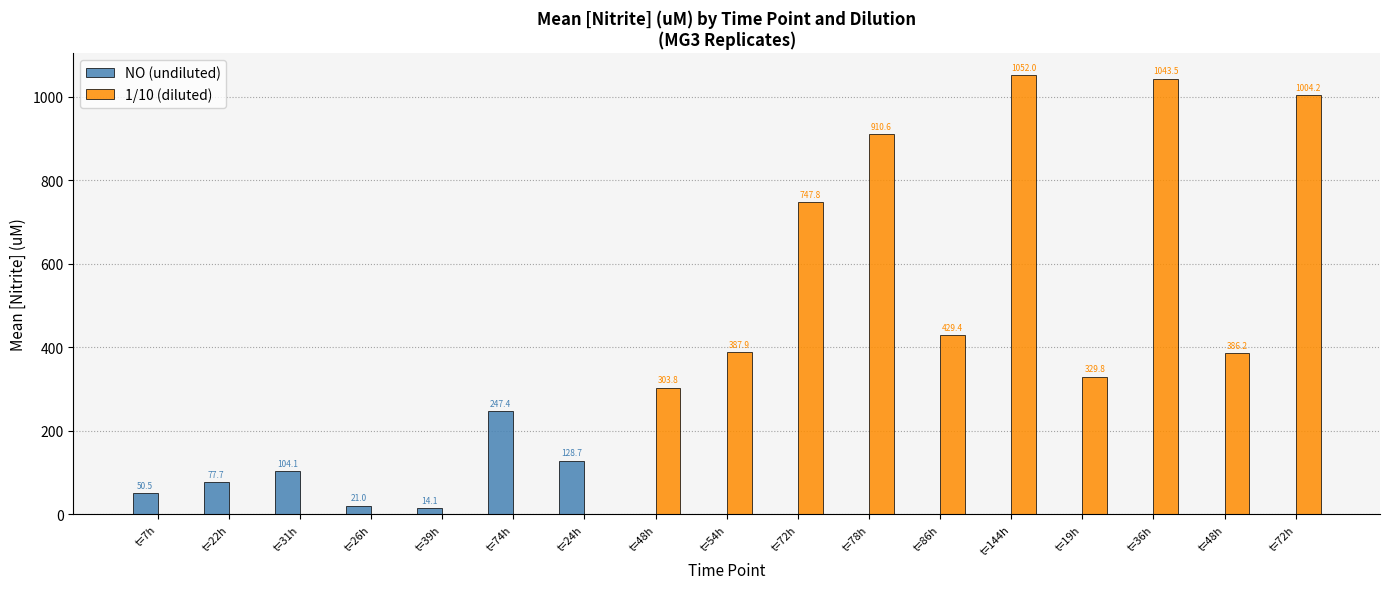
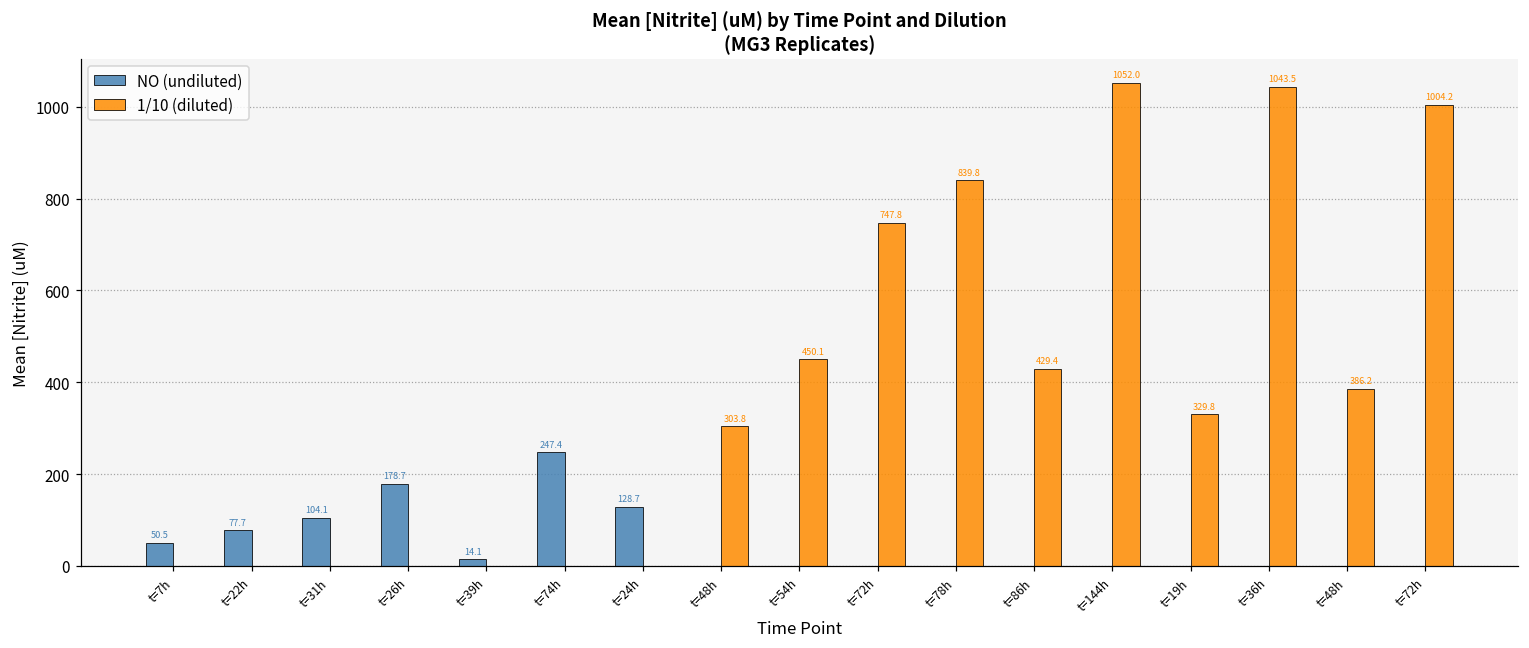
NO (undiluted), t=26h: 21.0 -> 178.7
1/10 (diluted), t=54h: 387.9 -> 450.1
1/10 (diluted), t=78h: 910.6 -> 839.8
